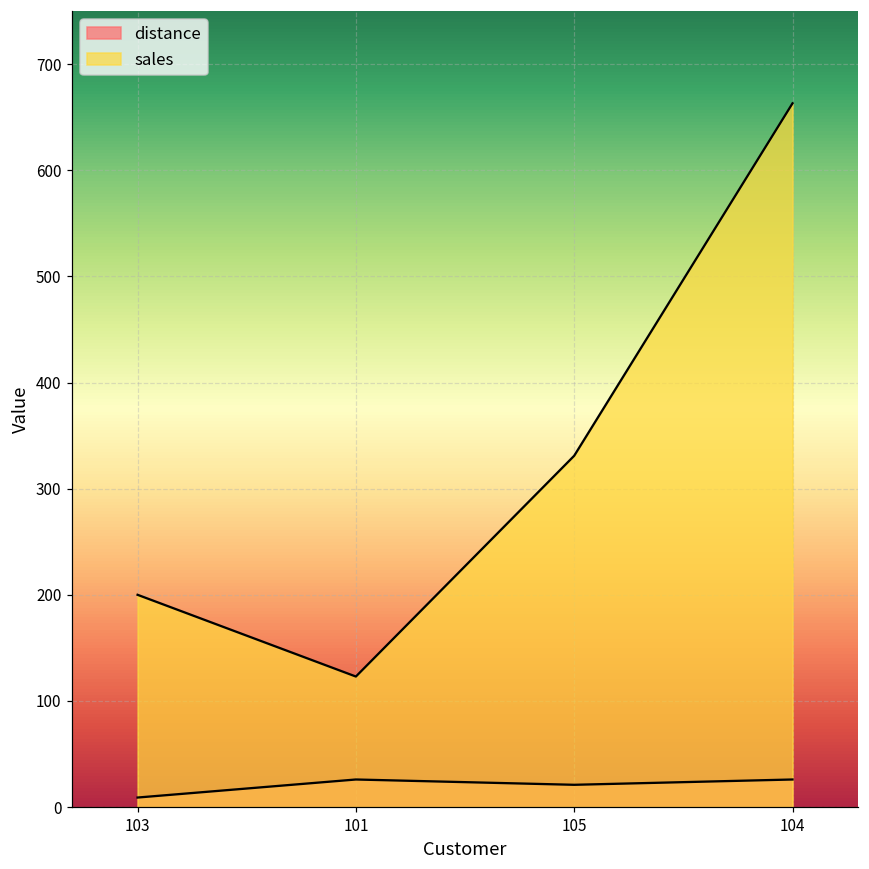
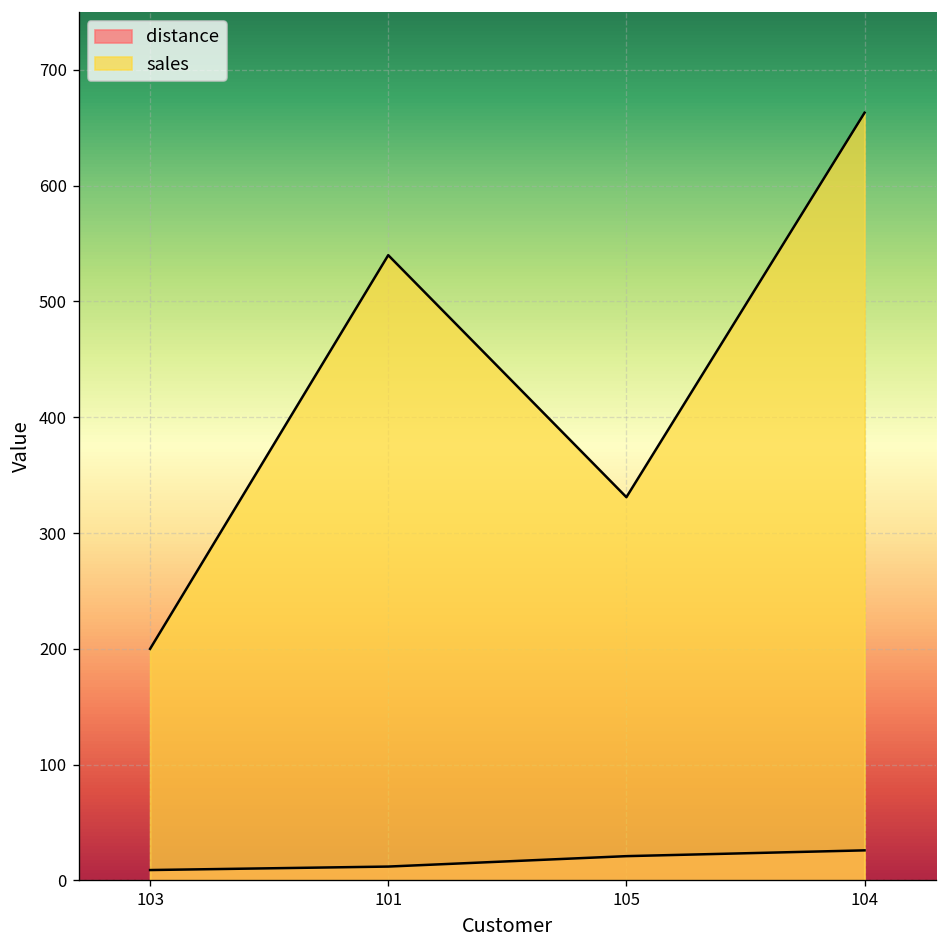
distance, 101: 30 -> 10
sales, 101: 120 -> 540
